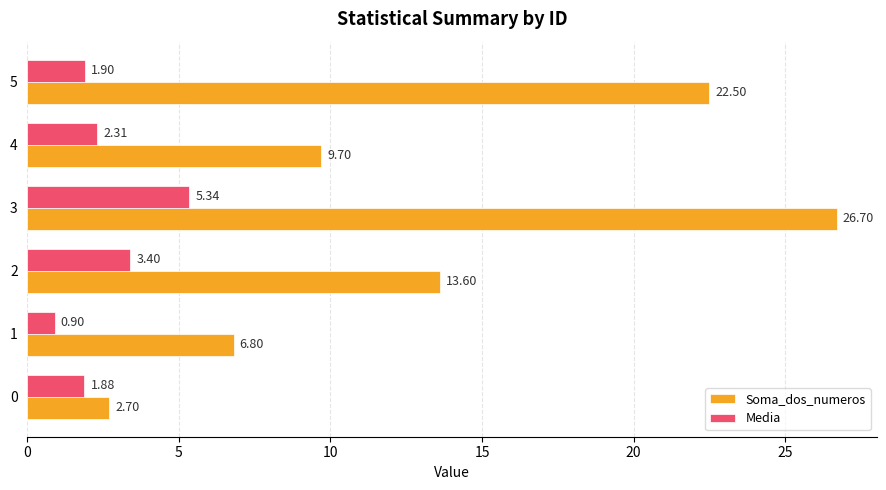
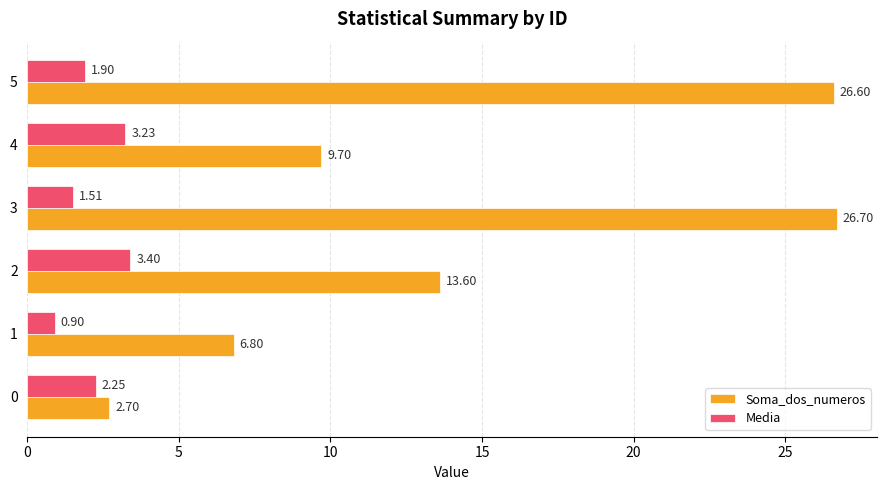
Soma_dos_numeros, 5: 22.50 -> 26.60
Media, 4: 2.31 -> 3.23
Media, 3: 5.34 -> 1.51
Media, 0: 1.88 -> 2.25
